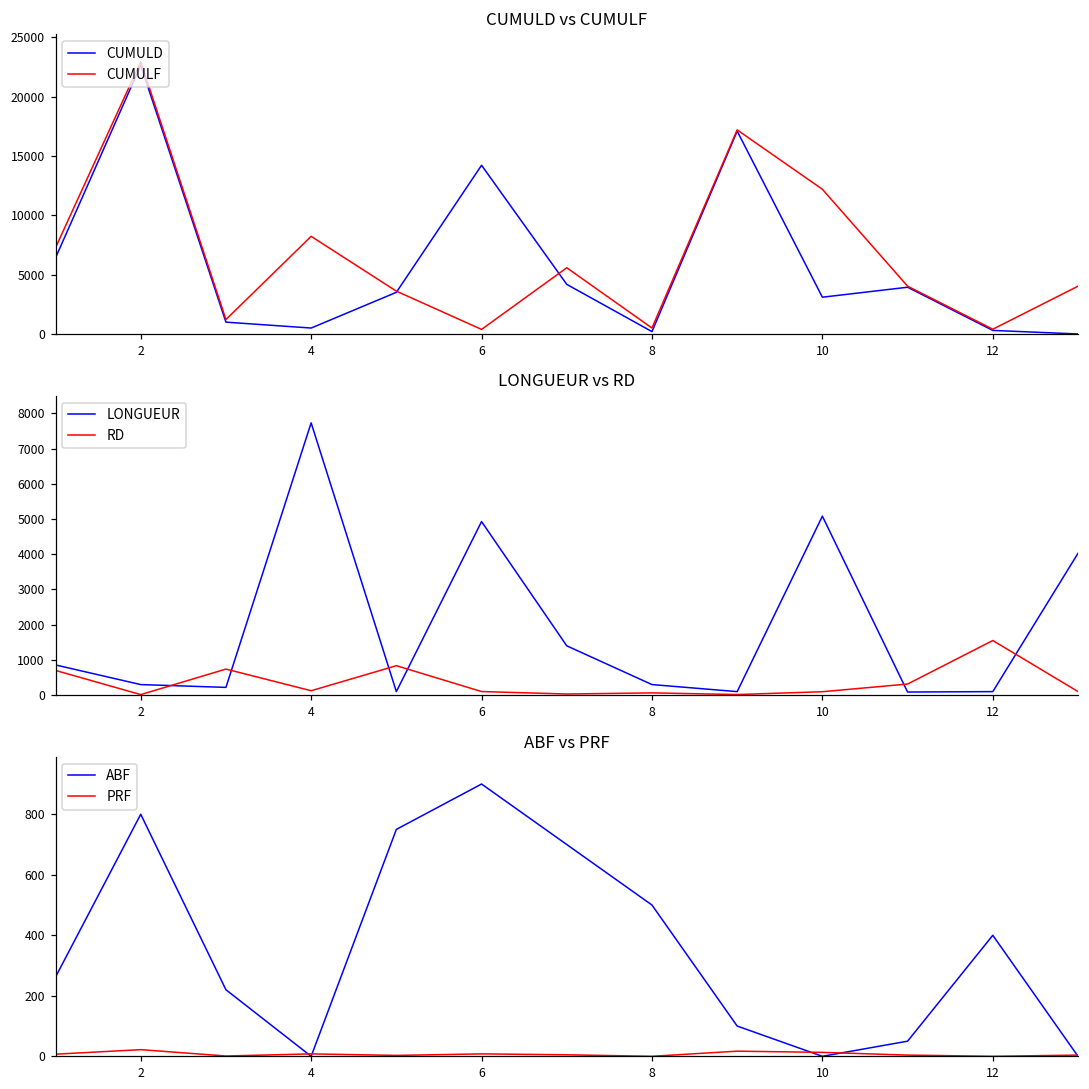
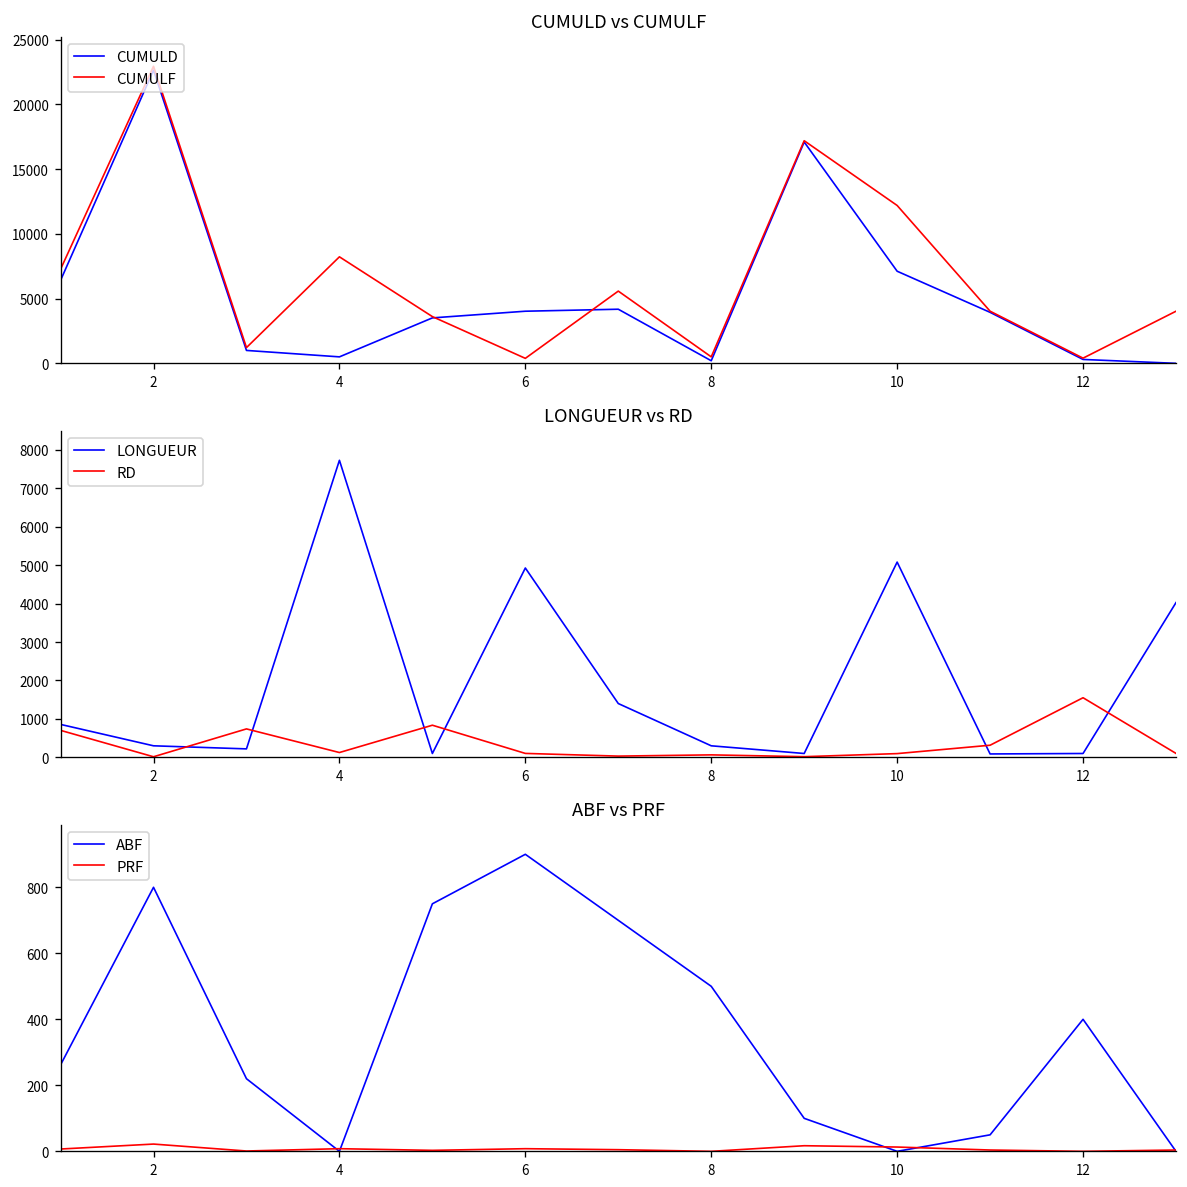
CUMULD vs CUMULF, CUMULD, 6: 14200 -> 4000
CUMULD vs CUMULF, CUMULD, 10: 3100 -> 7100
